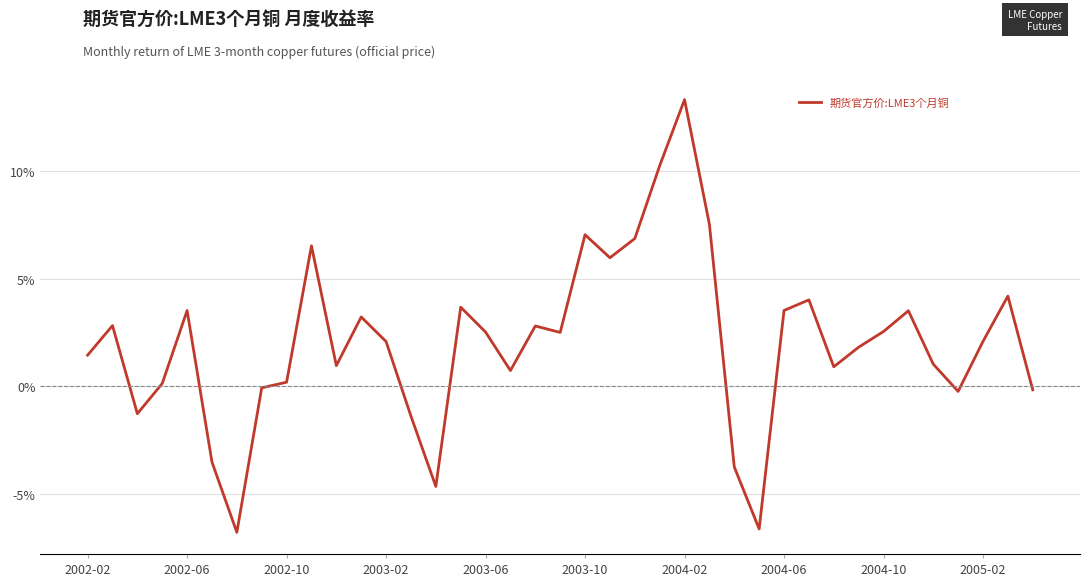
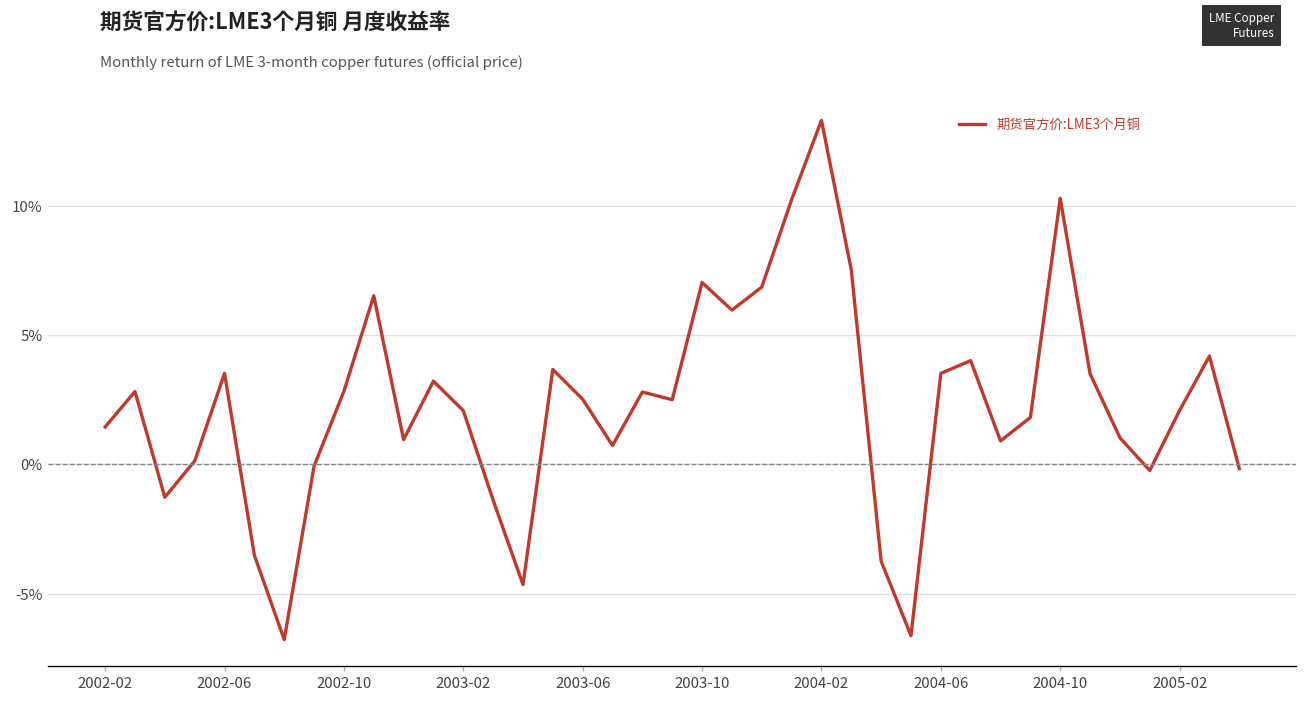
2002-10: 0.2% -> 2.8%
2004-10: 2.5% -> 10.3%
